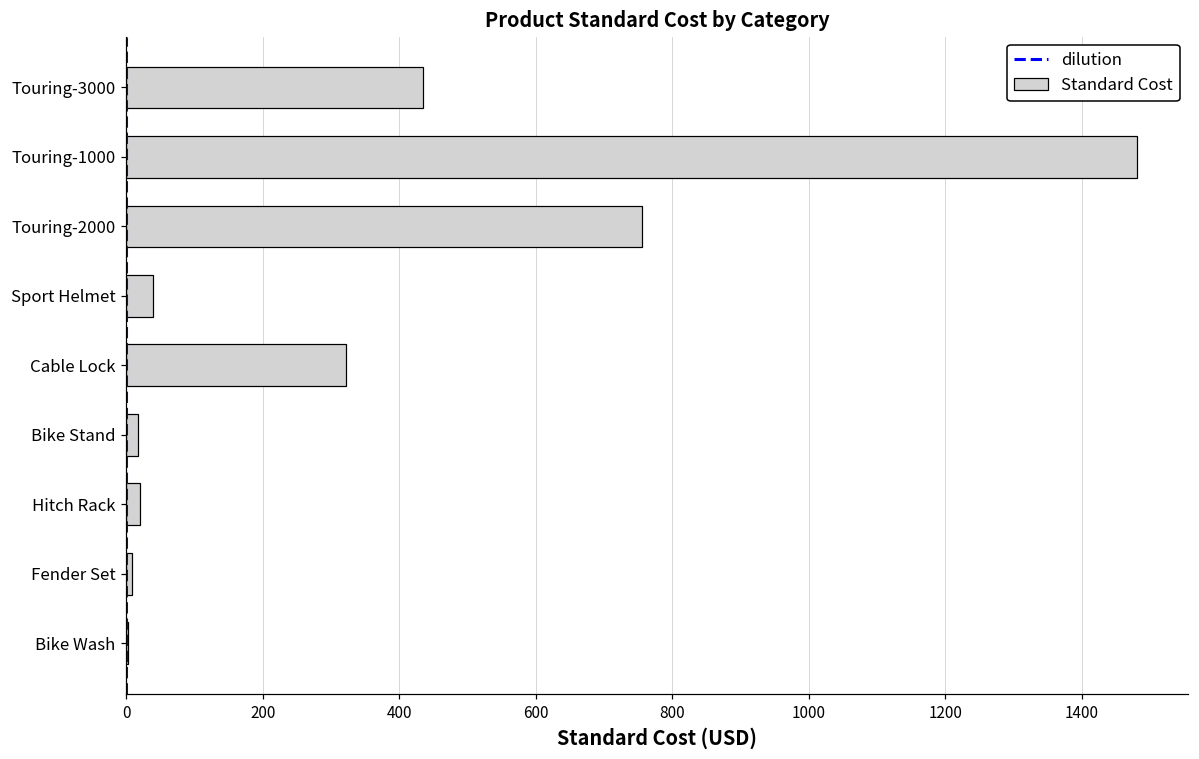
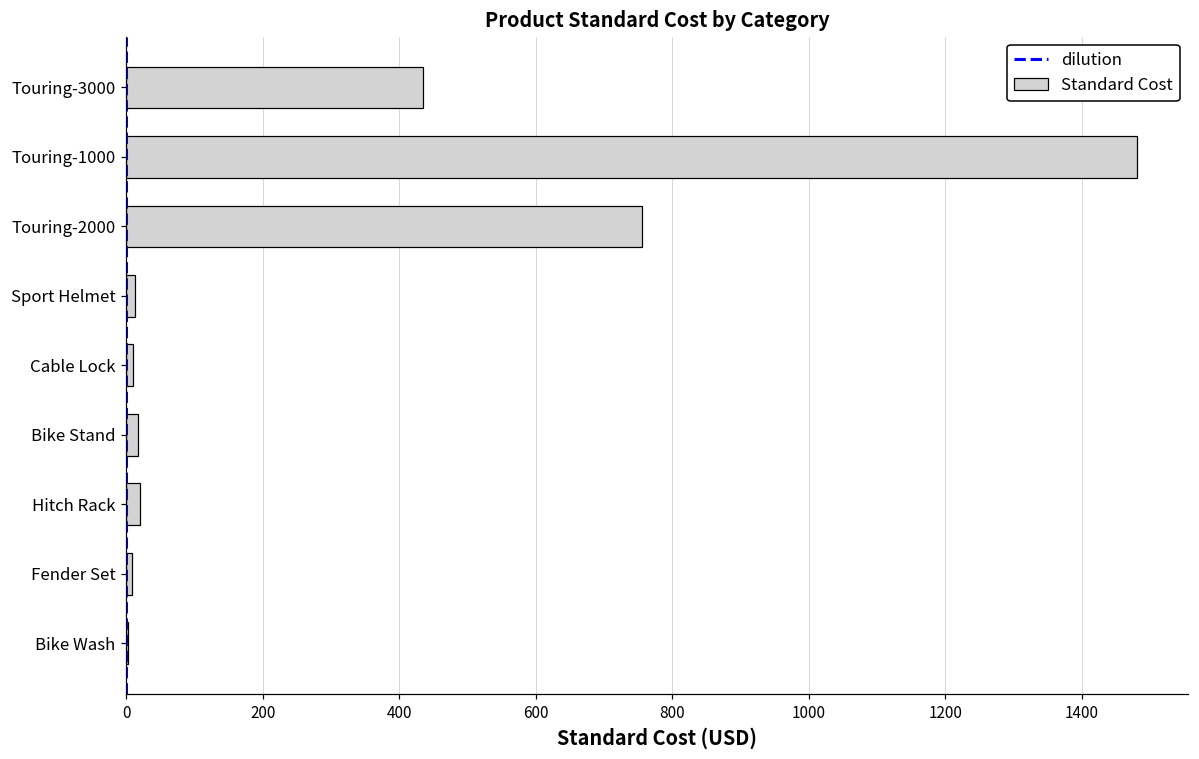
Sport Helmet: 40 -> 10
Cable Lock: 320 -> 10
